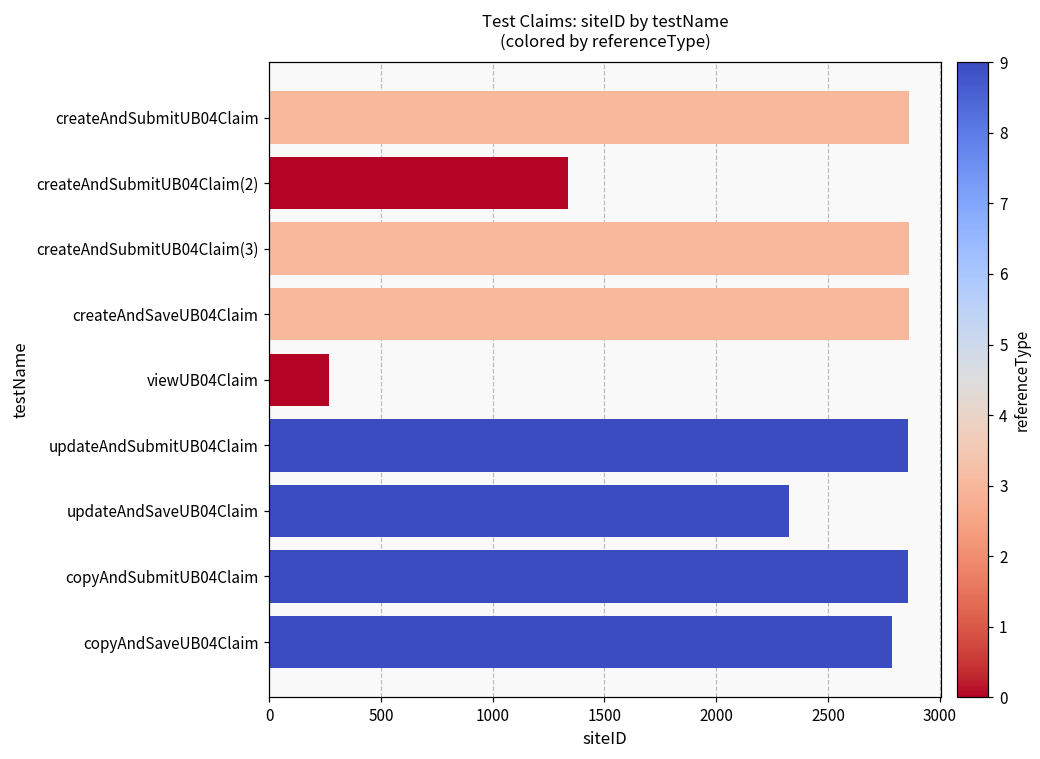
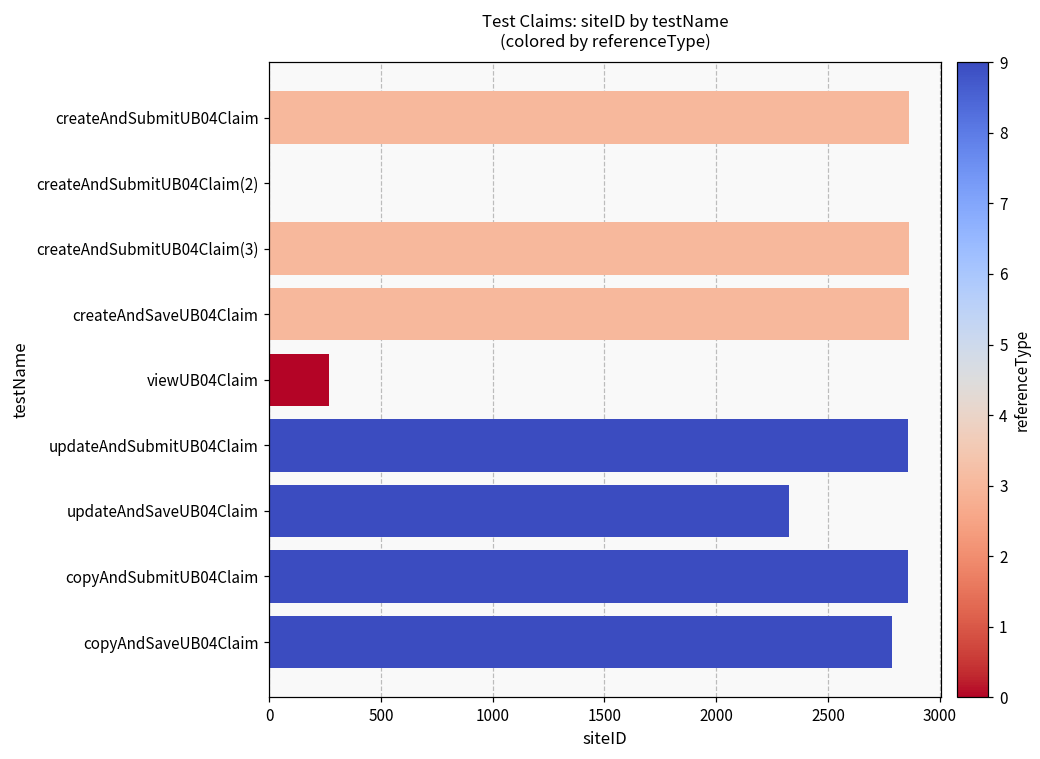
createAndSubmitUB04Claim(2): 1340 -> 0
